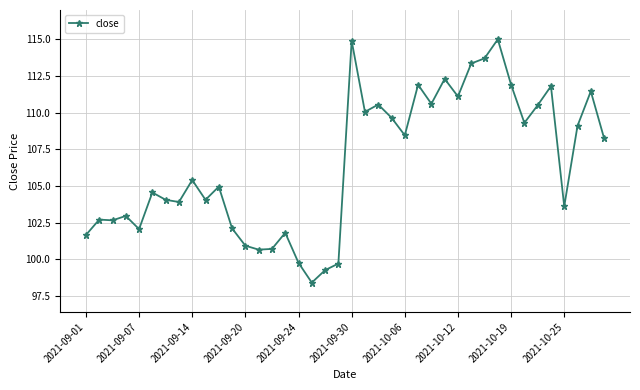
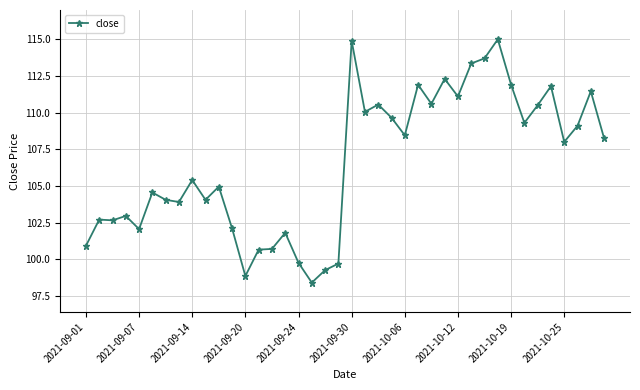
2021-09-01: 101.7 -> 100.9
2021-09-20: 100.9 -> 98.9
2021-10-25: 103.6 -> 108.0
